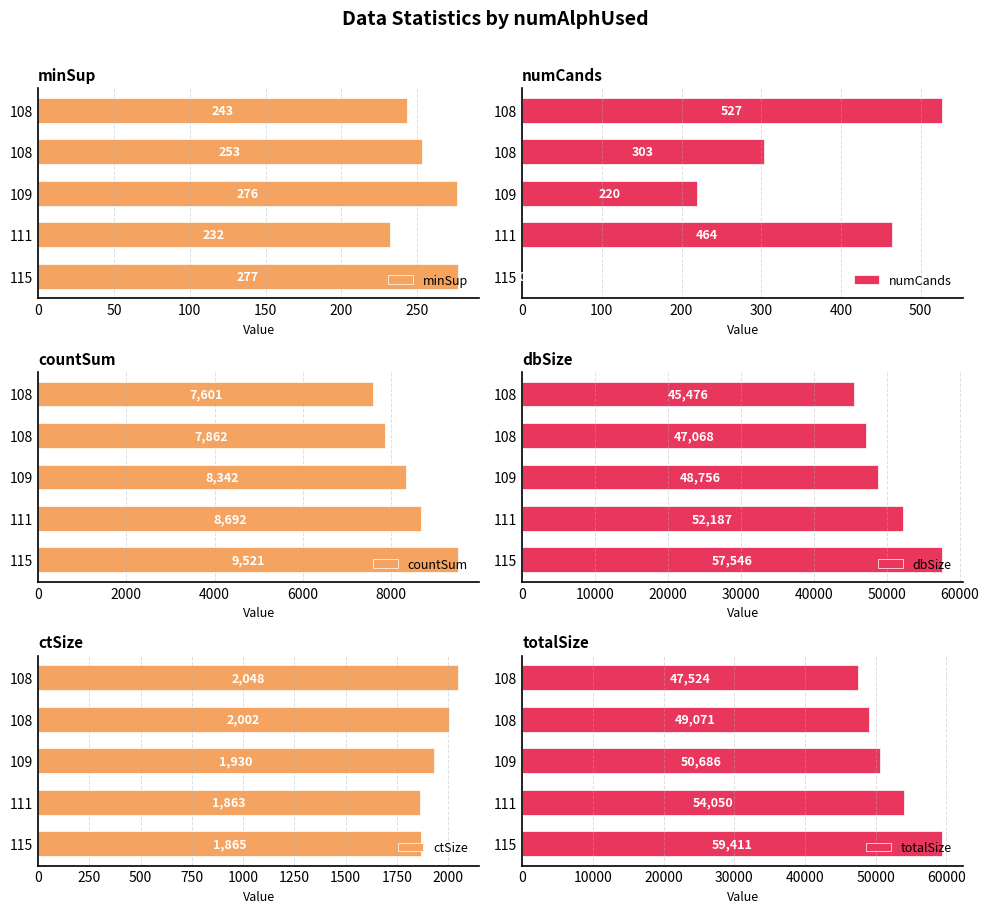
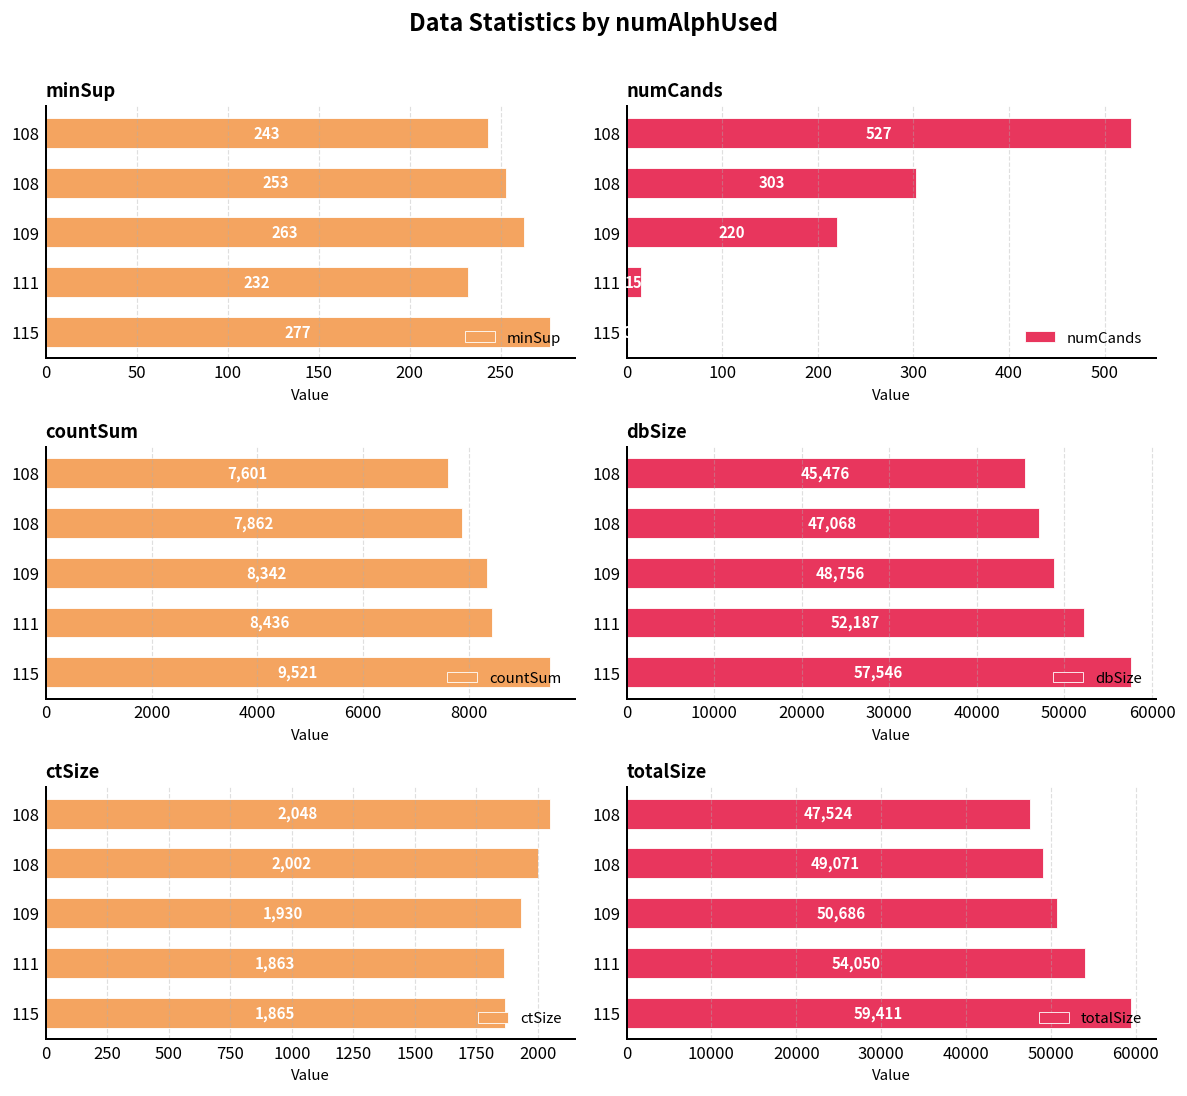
minSup, 109: 276 -> 263
numCands, 111: 464 -> 15
countSum, 111: 8,692 -> 8,436
